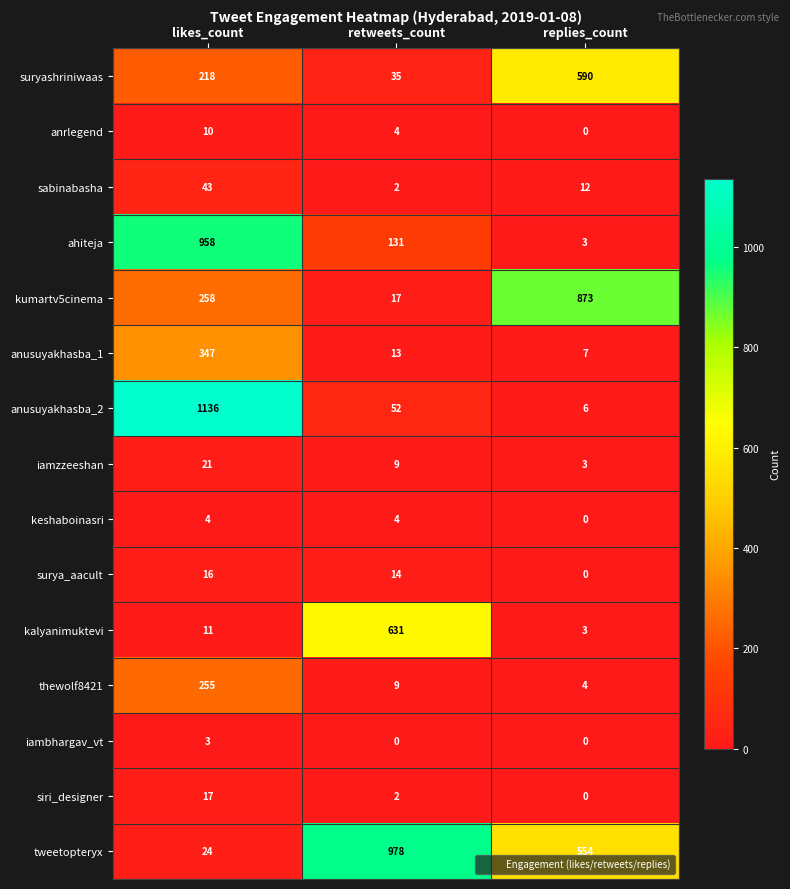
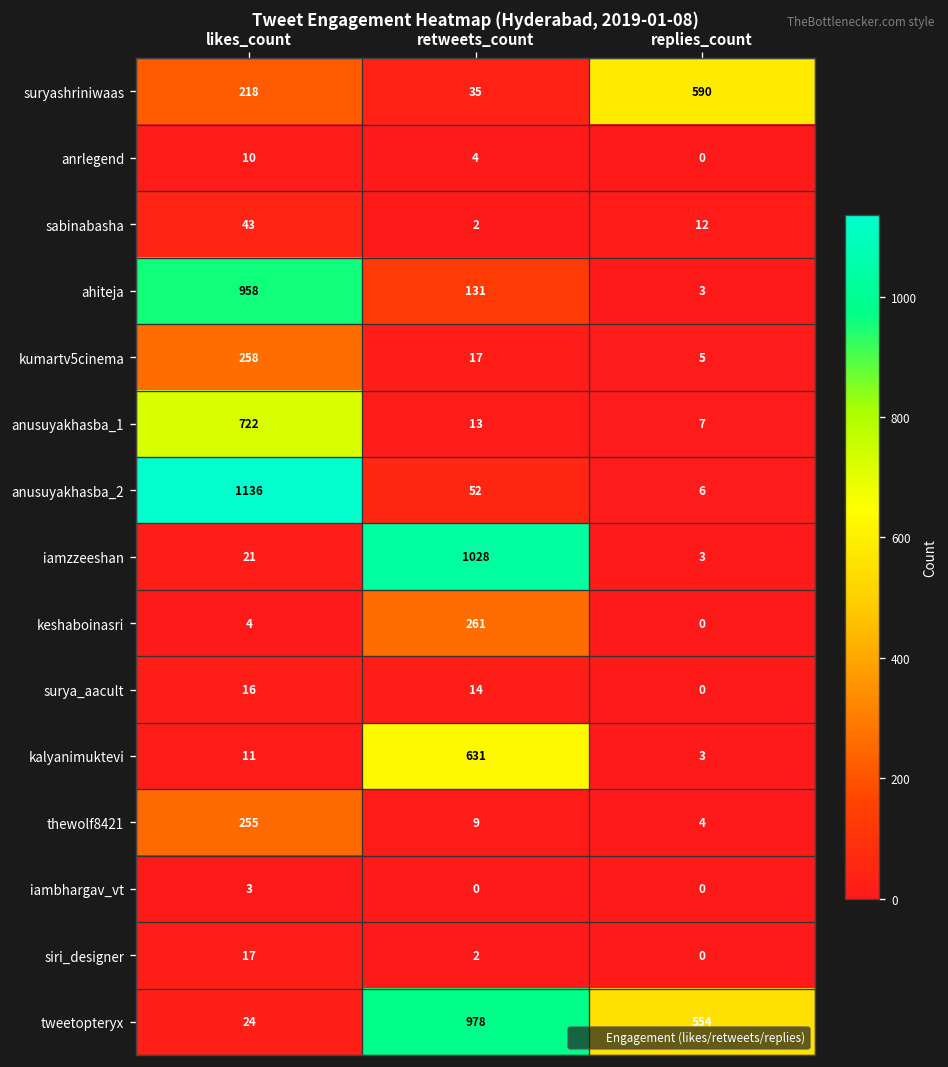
kumartv5cinema, replies_count: 873 -> 5
anusuyakhasba_1, likes_count: 347 -> 722
iamzzeeshan, retweets_count: 9 -> 1028
keshaboinasri, retweets_count: 4 -> 261
